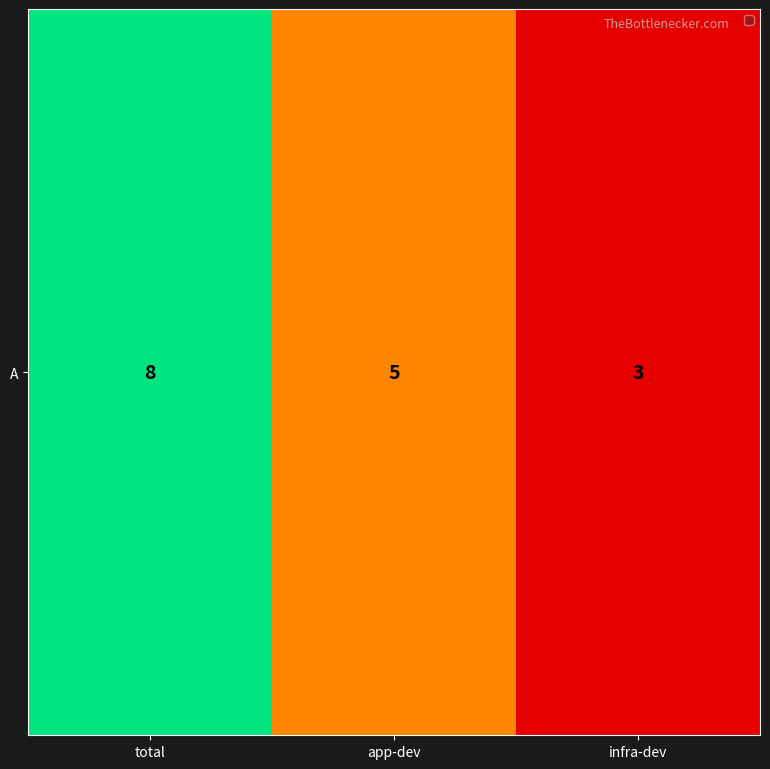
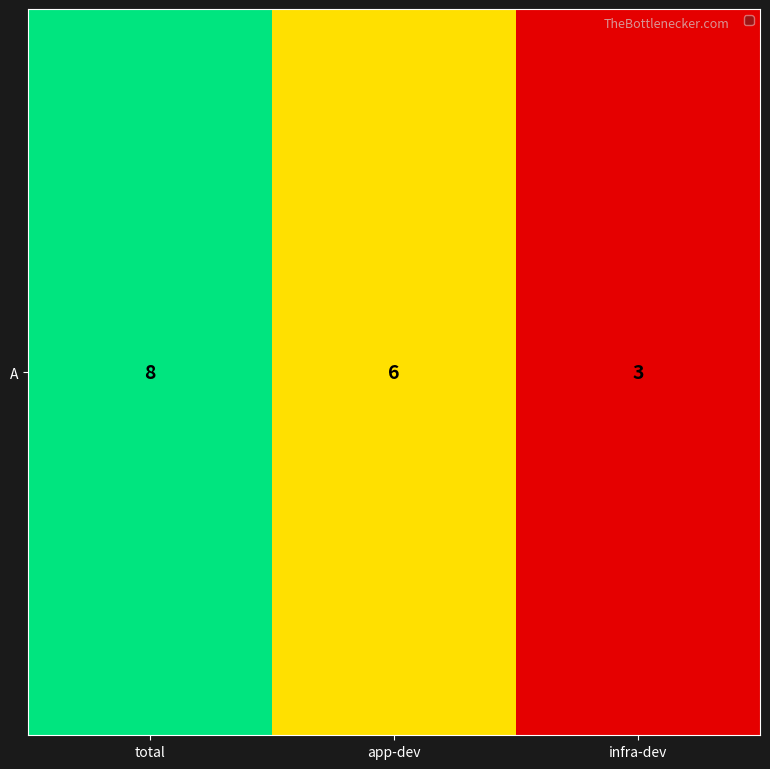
A, app-dev: 5 -> 6
